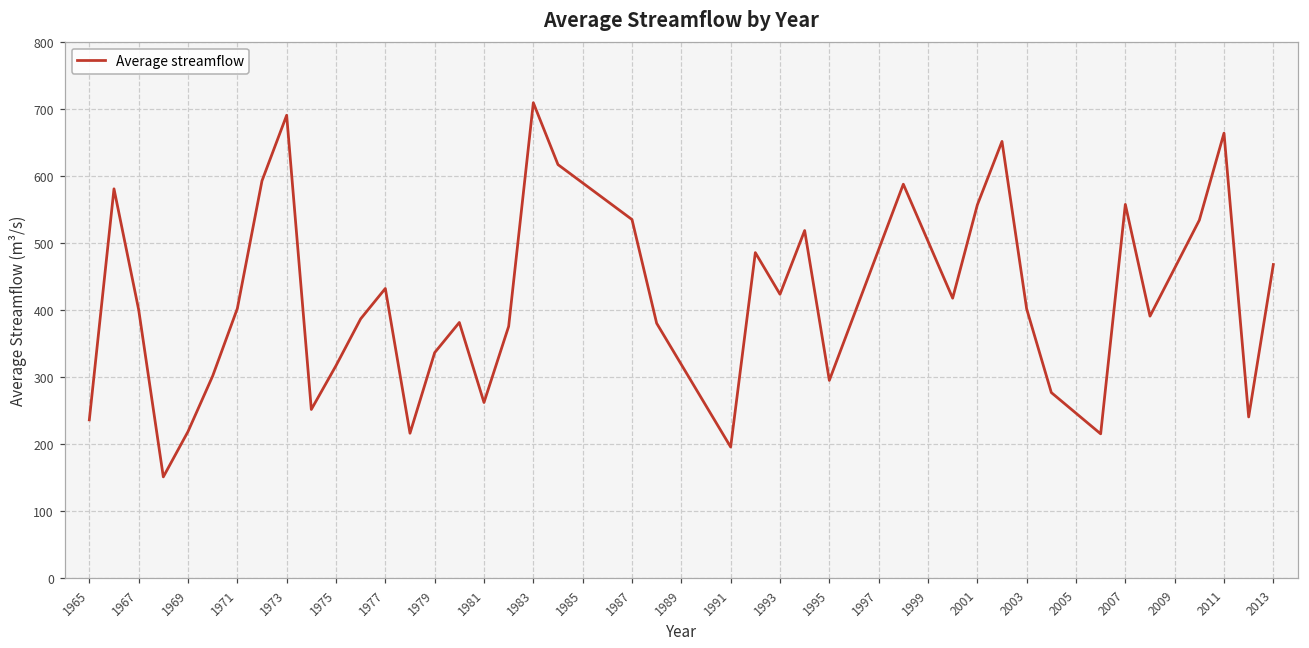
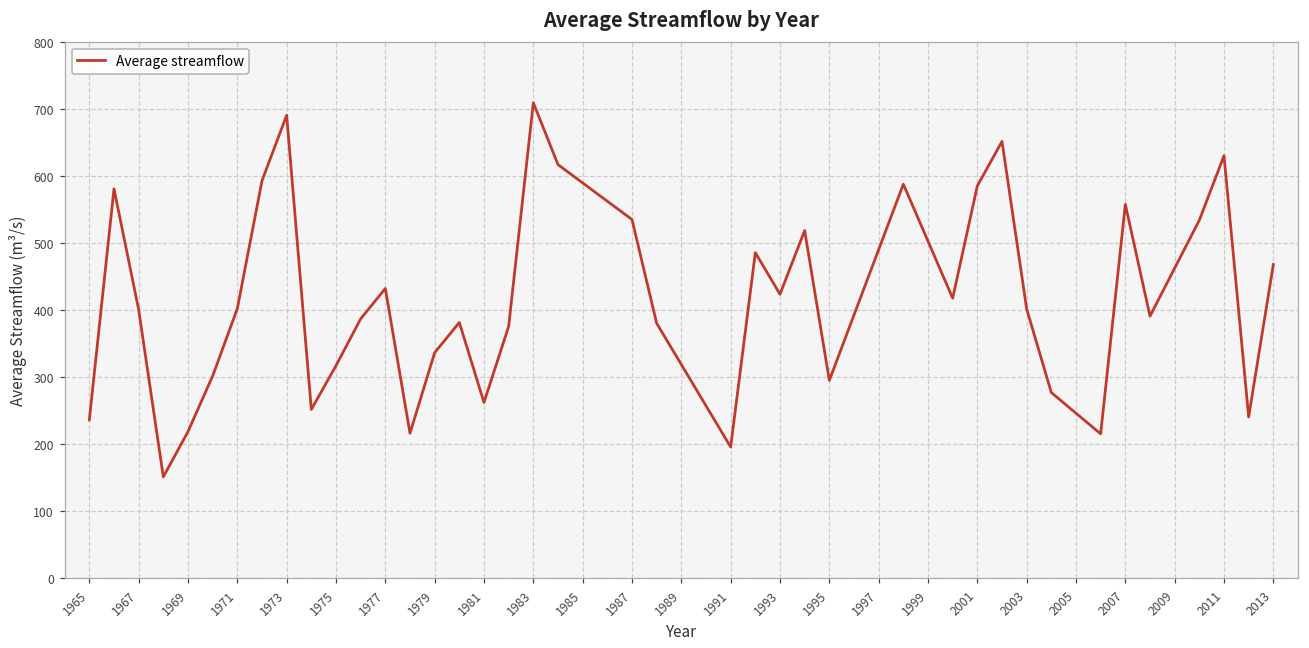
2001: 560 -> 580
2011: 660 -> 630
